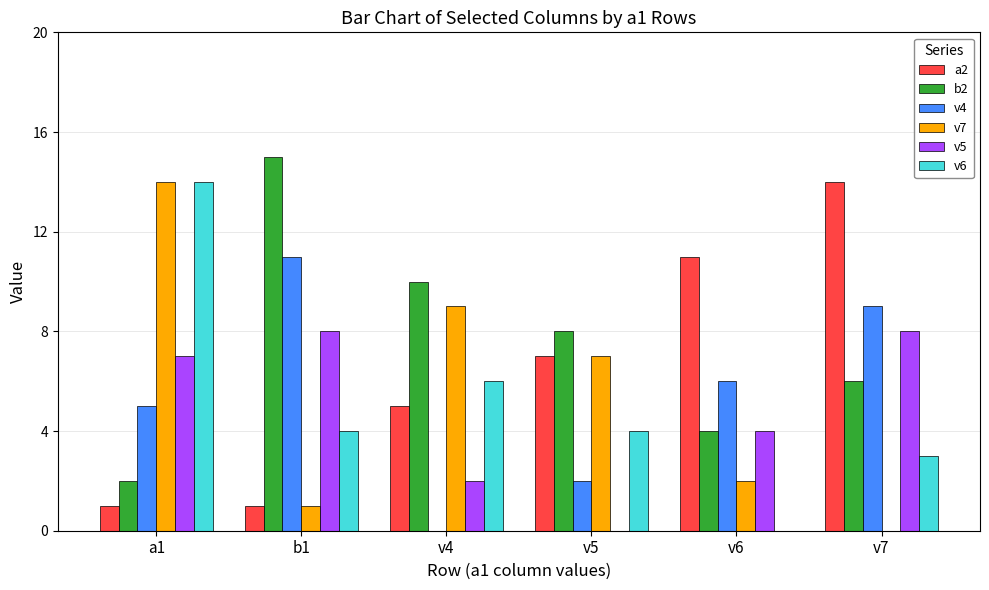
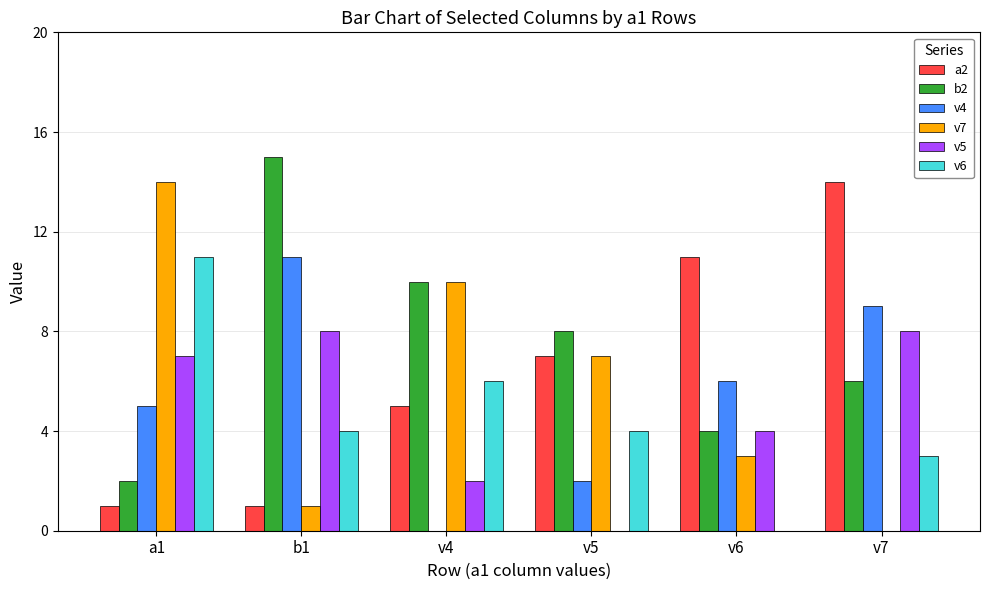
v6, a1: 14 -> 11
v7, v4: 9 -> 10
v7, v6: 2 -> 3
